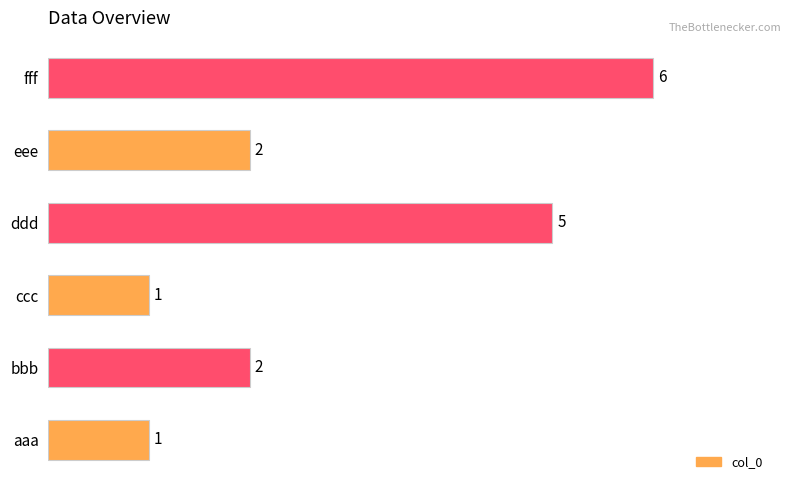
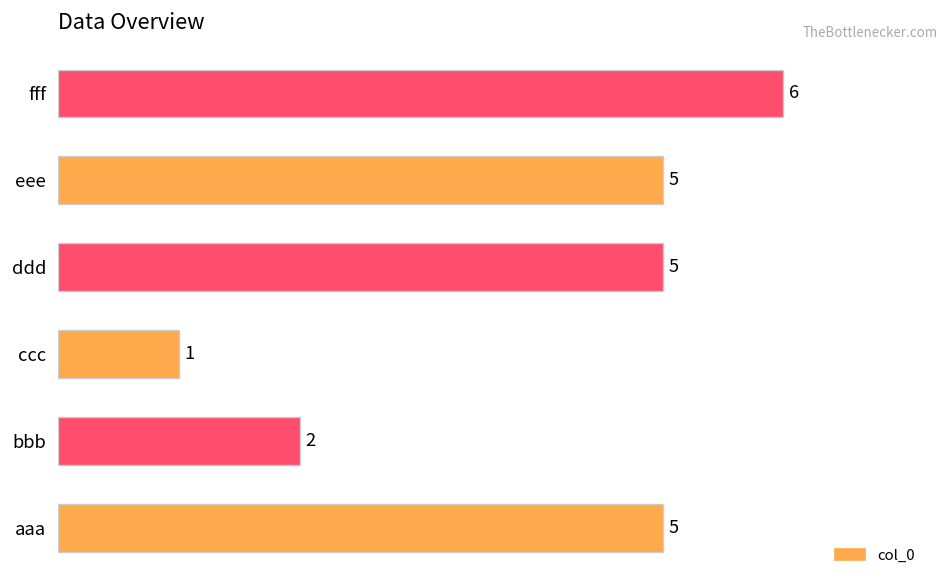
eee: 2 -> 5
aaa: 1 -> 5
